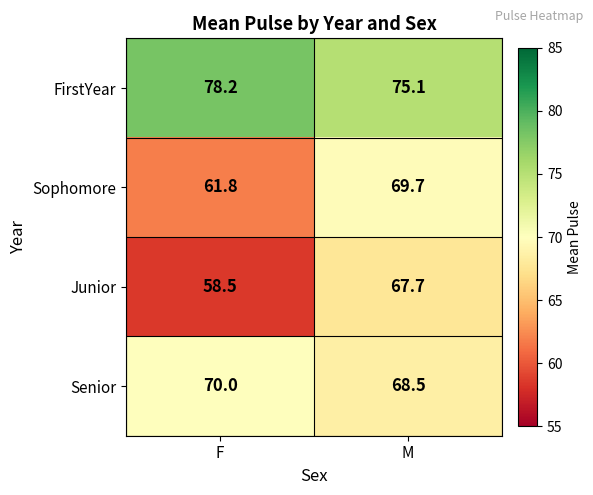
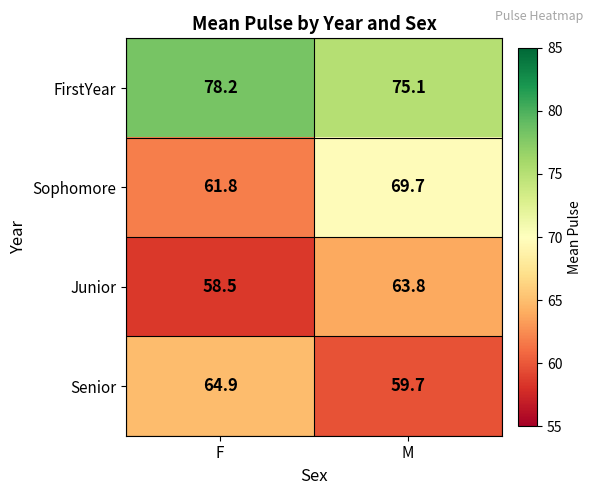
Junior, M: 67.7 -> 63.8
Senior, F: 70.0 -> 64.9
Senior, M: 68.5 -> 59.7
